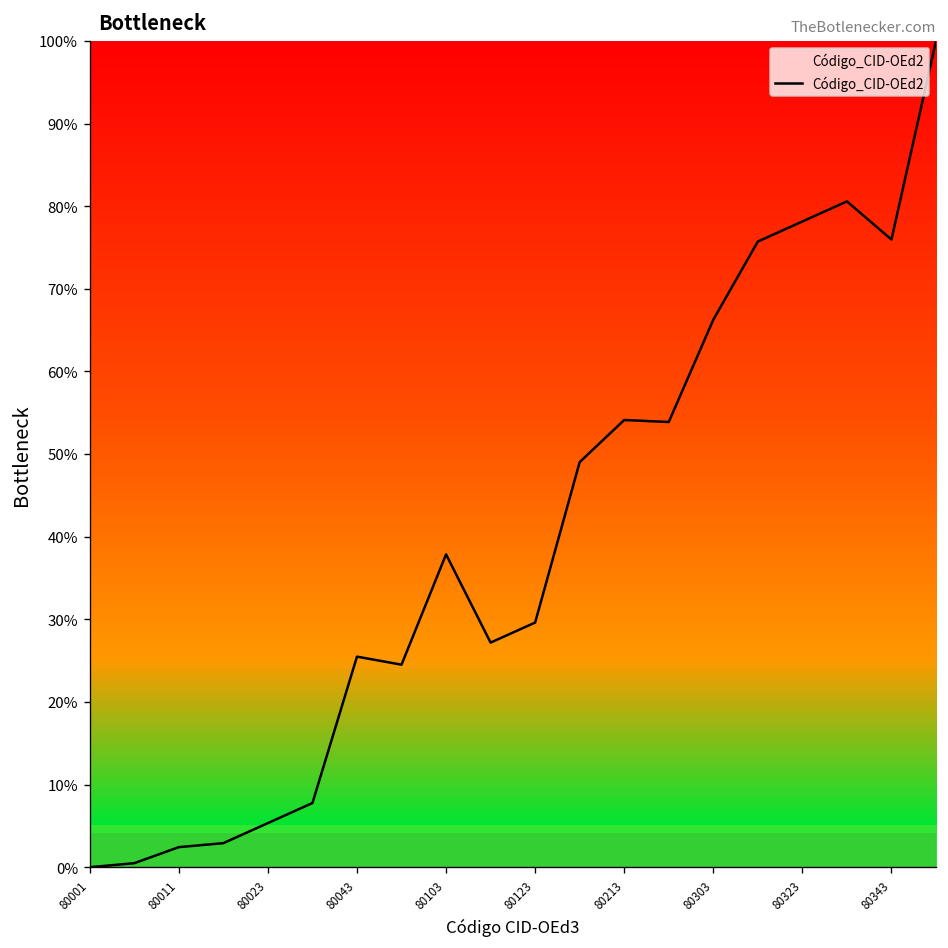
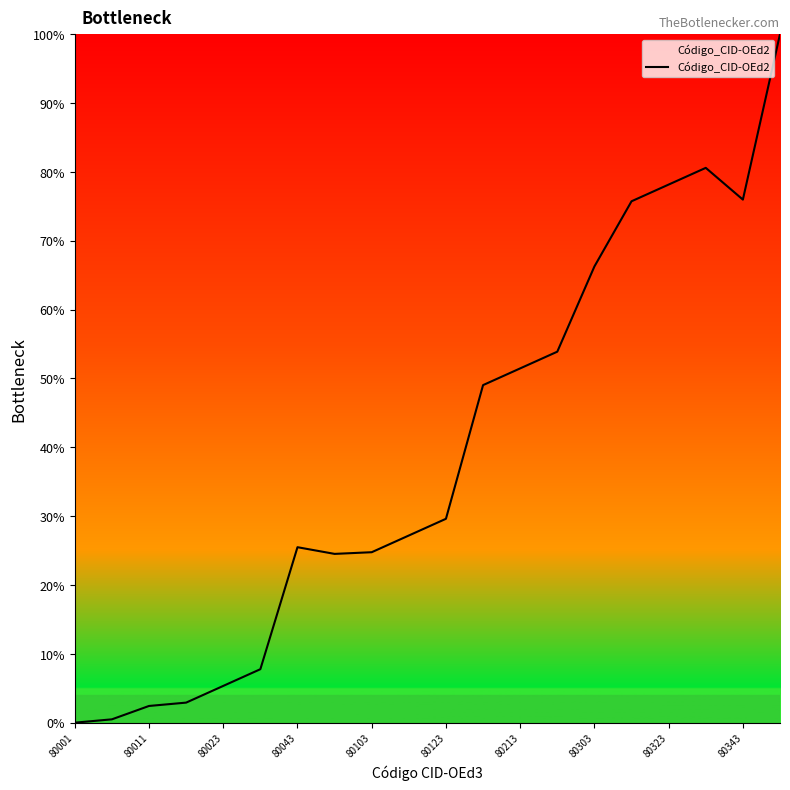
80103: 38% -> 25%
80213: 54% -> 51%
